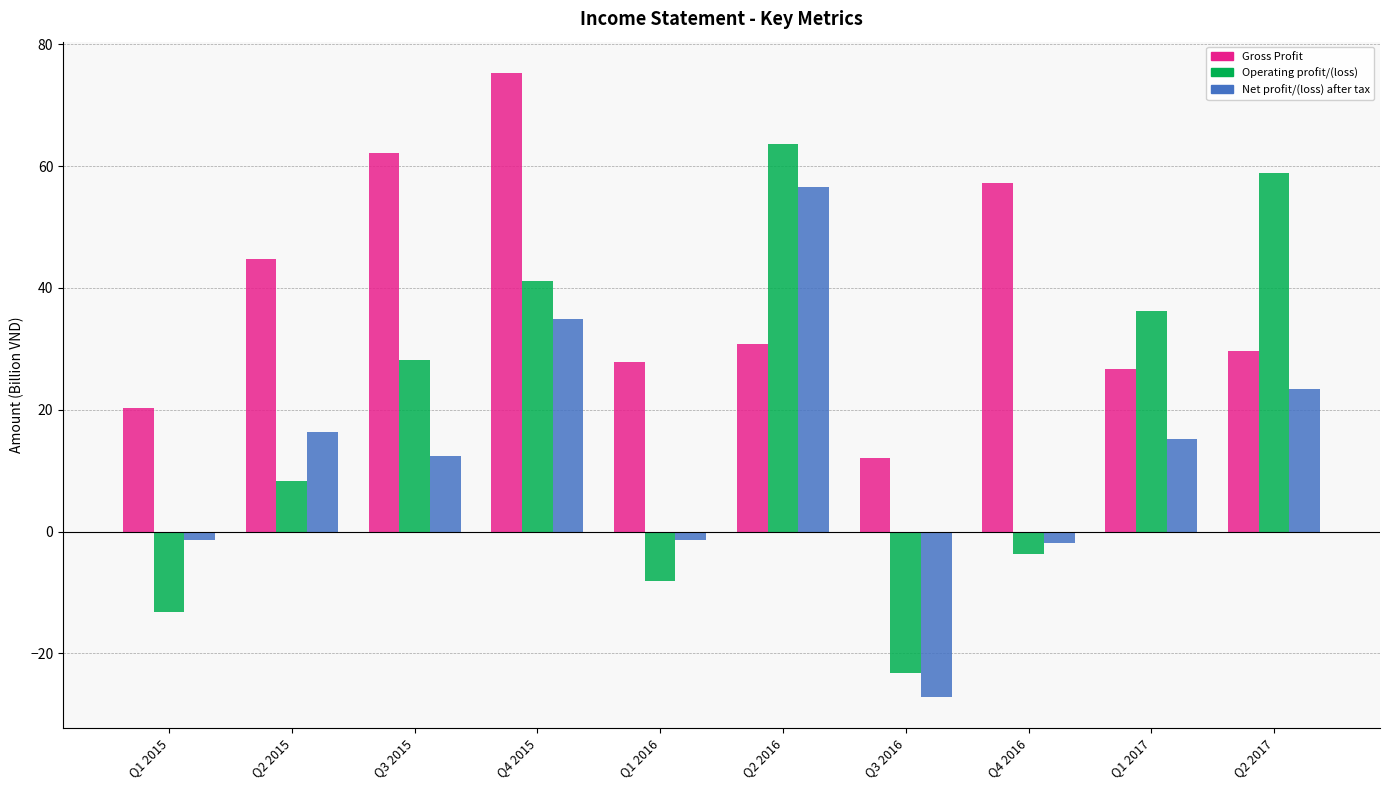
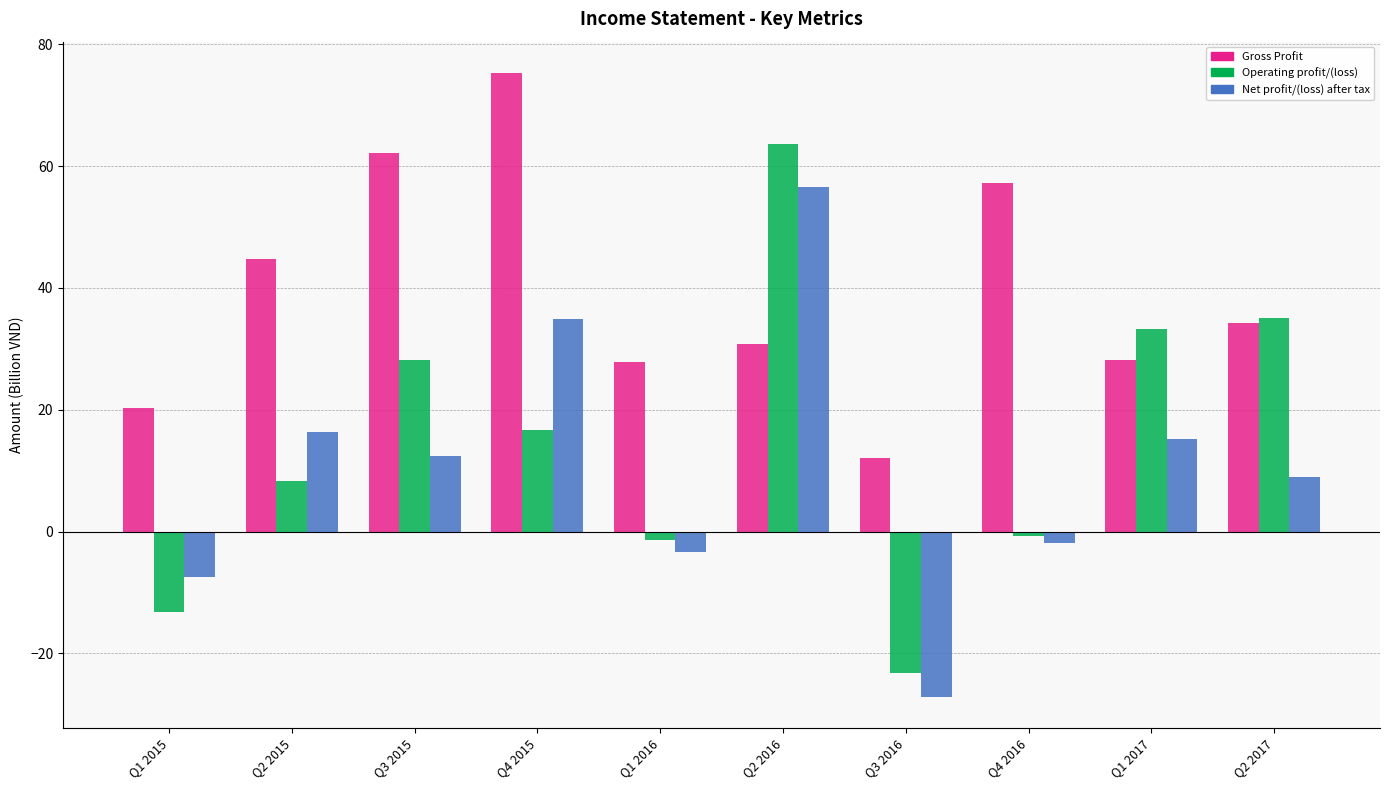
Net profit/(loss) after tax, Q1 2015: -1 -> -7
Operating profit/(loss), Q4 2015: 41 -> 17
Operating profit/(loss), Q1 2016: -8 -> -1
Net profit/(loss) after tax, Q1 2016: -1 -> -3
Operating profit/(loss), Q4 2016: -4 -> -1
Gross Profit, Q1 2017: 27 -> 28
Operating profit/(loss), Q1 2017: 36 -> 33
Gross Profit, Q2 2017: 30 -> 34
Operating profit/(loss), Q2 2017: 59 -> 35
Net profit/(loss) after tax, Q2 2017: 23 -> 9
